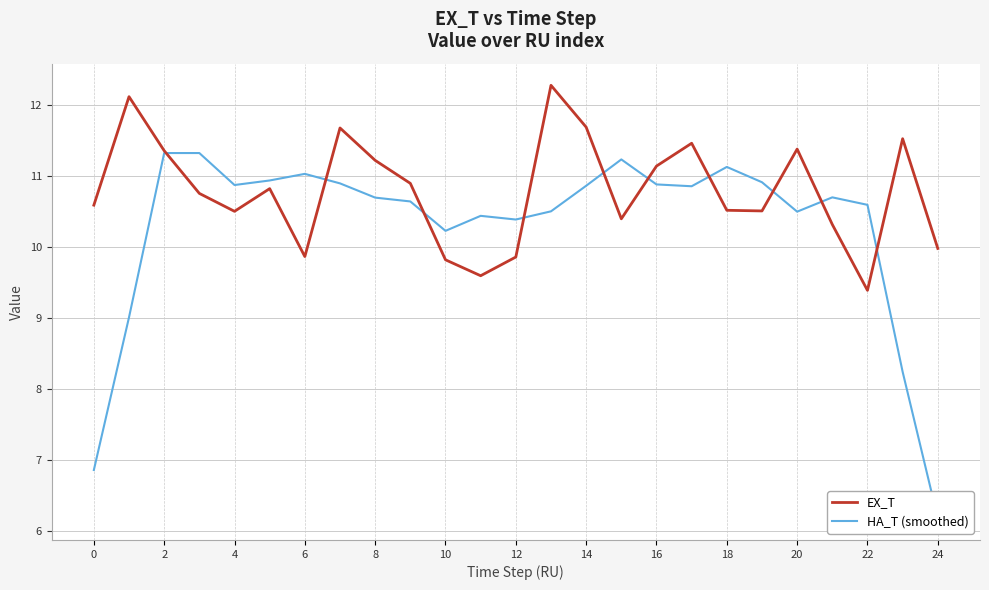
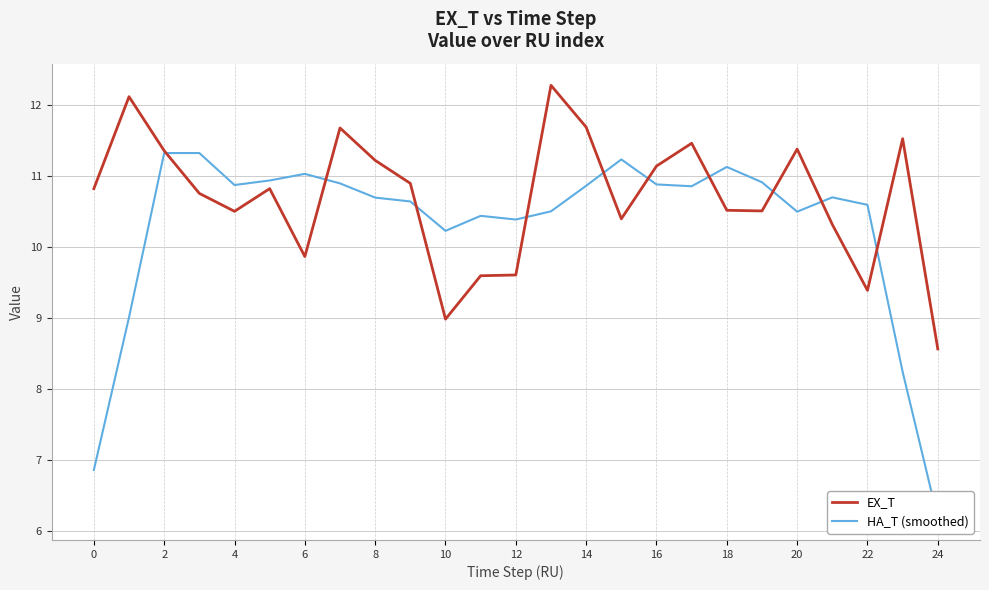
EX_T, 0: 10.6 -> 10.8
EX_T, 10: 9.8 -> 9.0
EX_T, 12: 9.9 -> 9.6
EX_T, 24: 10.0 -> 8.6
